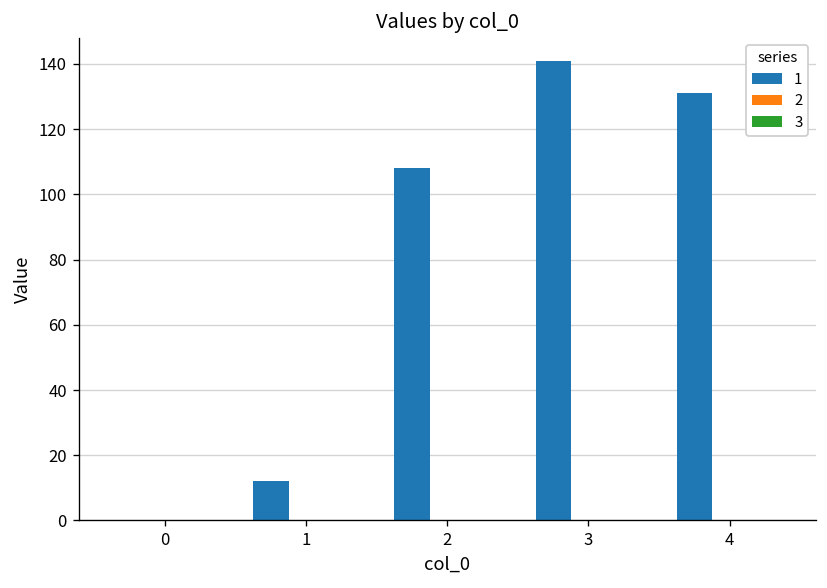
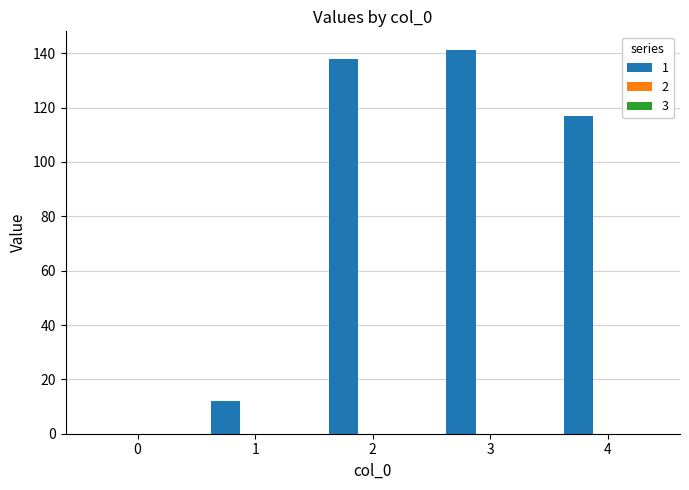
1, 2: 108 -> 138
1, 4: 131 -> 117
